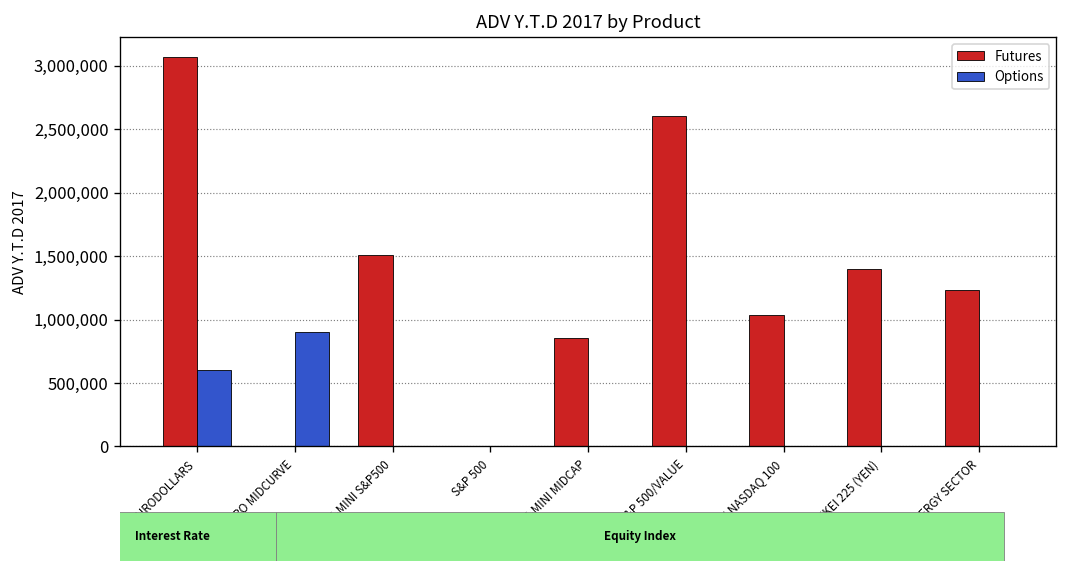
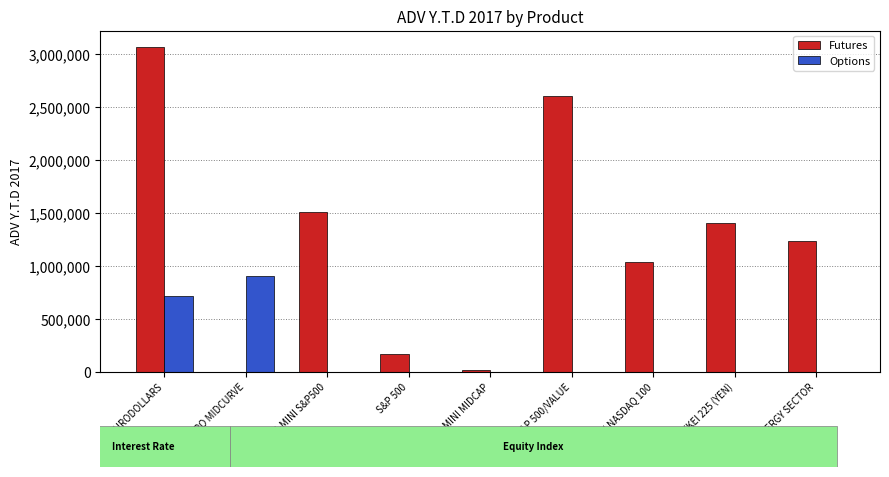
Options, EURODOLLARS: 600,000 -> 720,000
Futures, S&P 500: 10,000 -> 170,000
Futures, E-MINI MIDCAP: 860,000 -> 20,000
